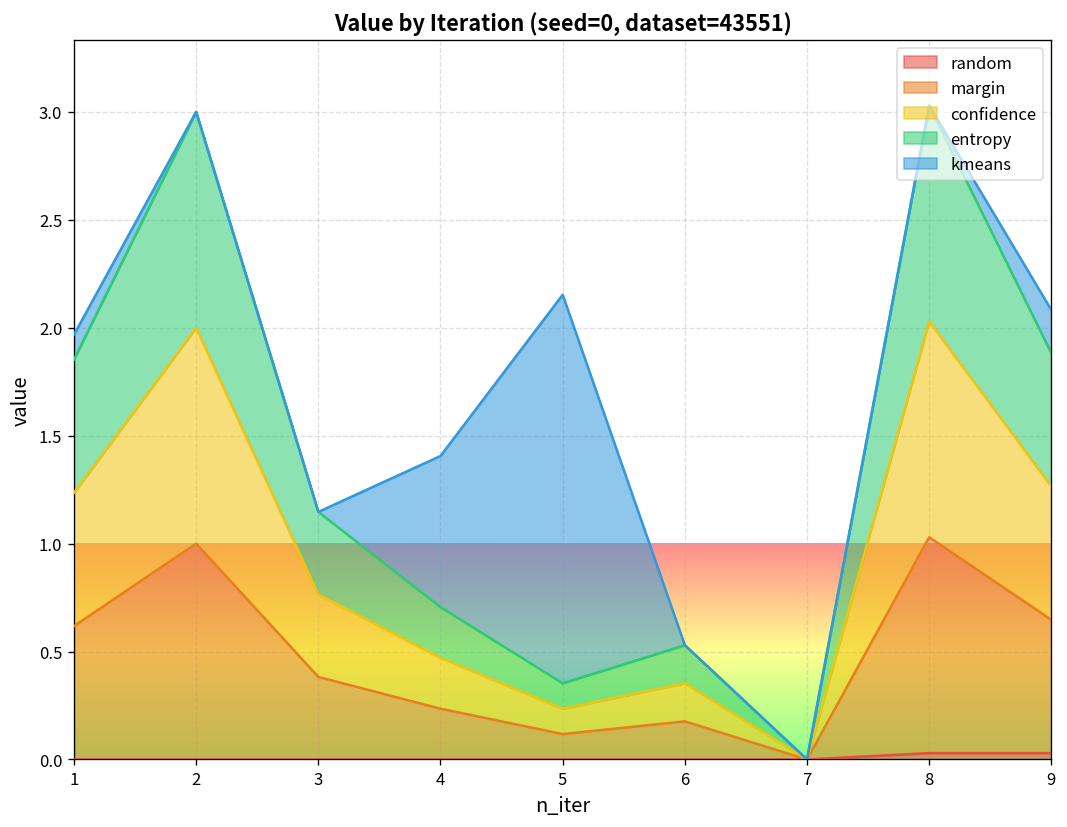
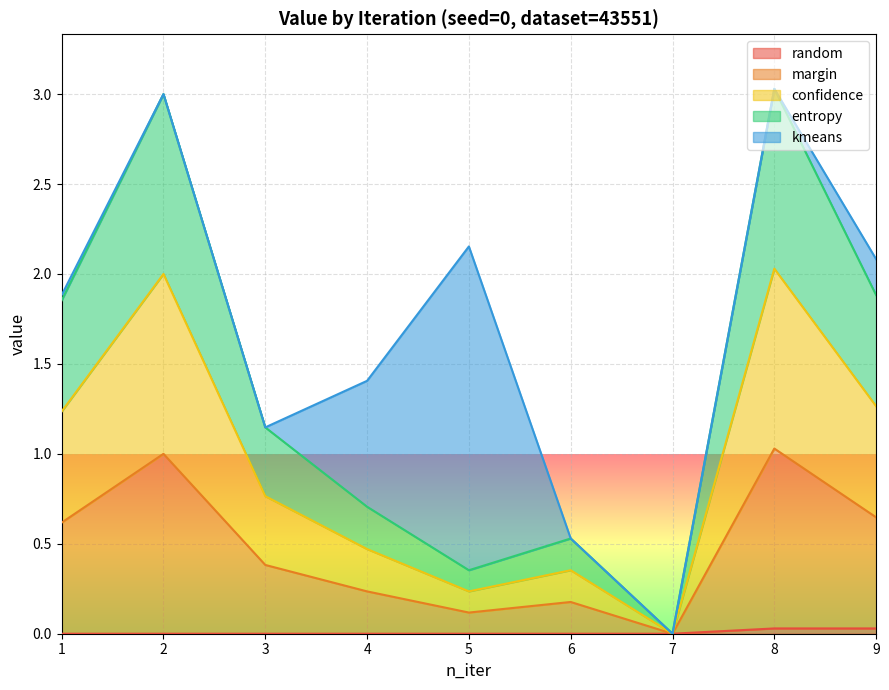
kmeans, 1: 0.12 -> 0.03
